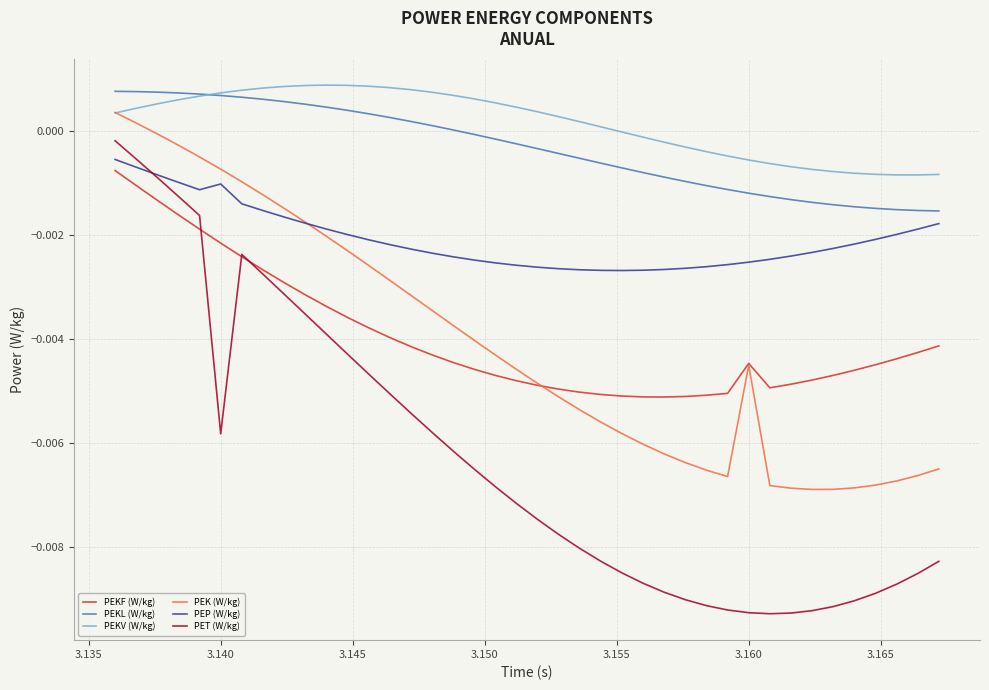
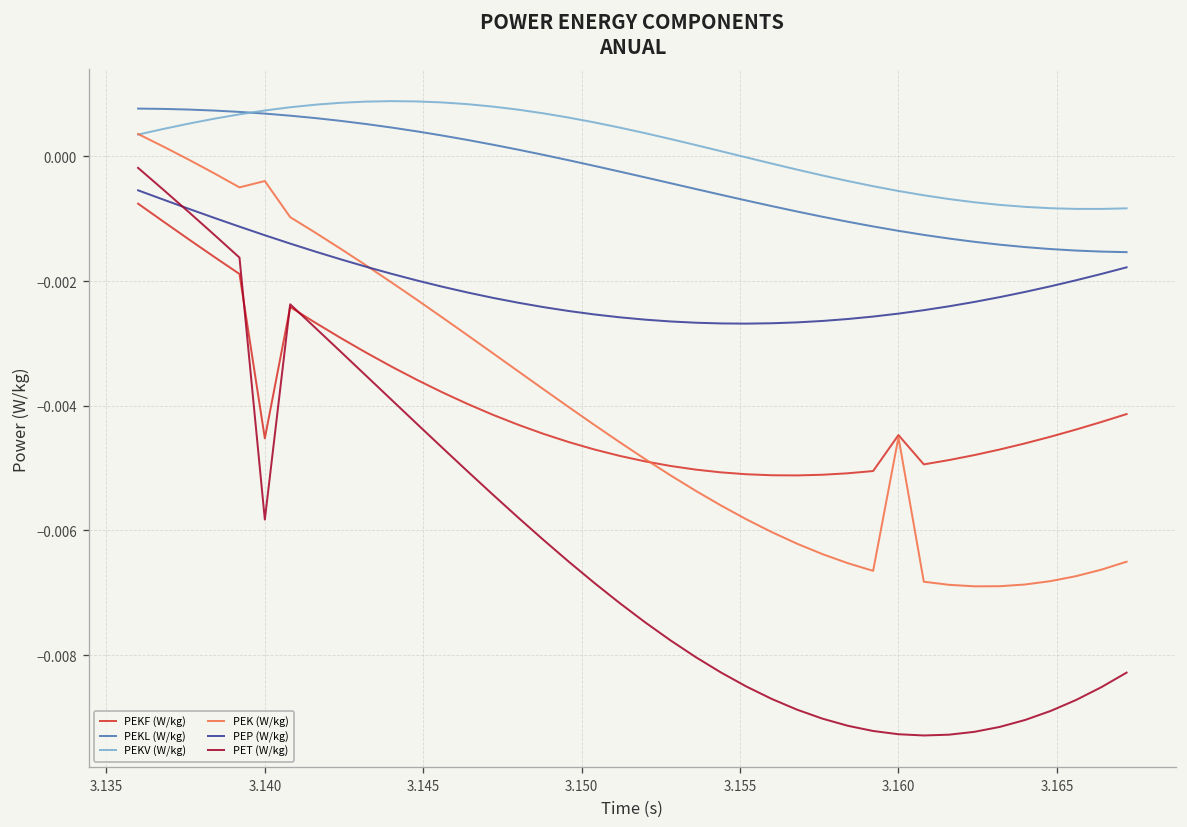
PEKF (W/kg), 3.140: -0.0022 -> -0.0045
PEK (W/kg), 3.140: -0.0007 -> -0.0004
PEP (W/kg), 3.140: -0.0010 -> -0.0013
